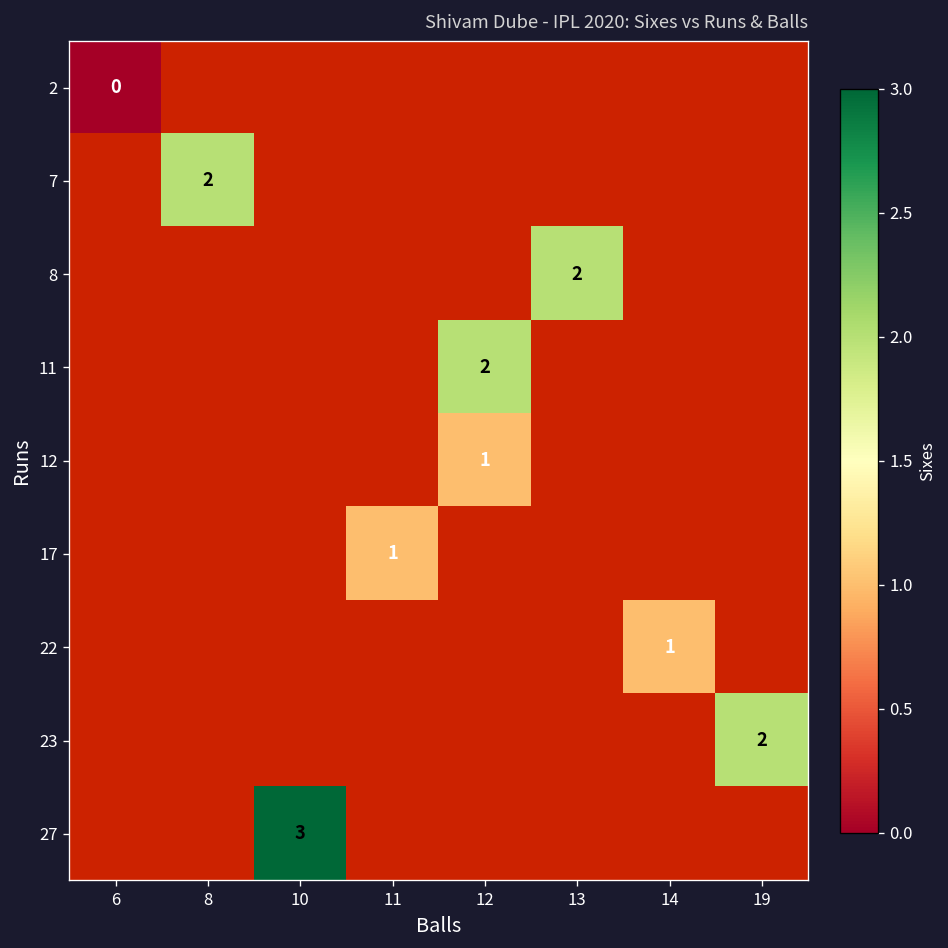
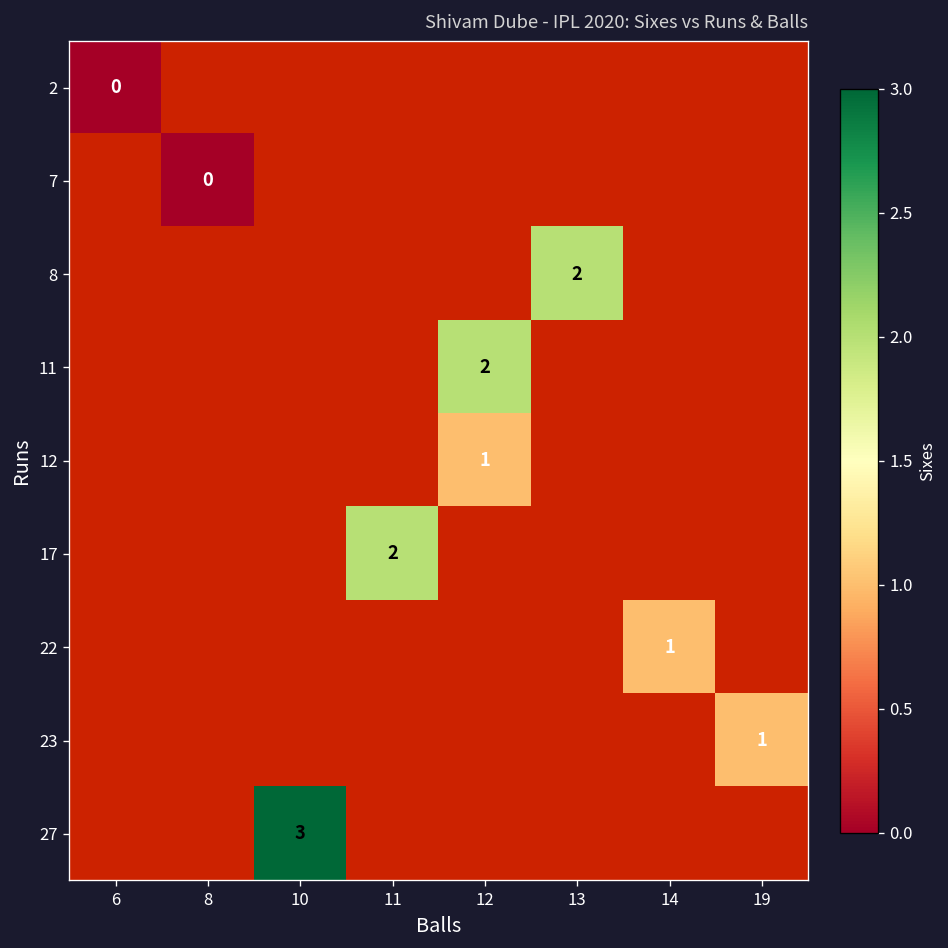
7, 8: 2 -> 0
17, 11: 1 -> 2
23, 19: 2 -> 1
